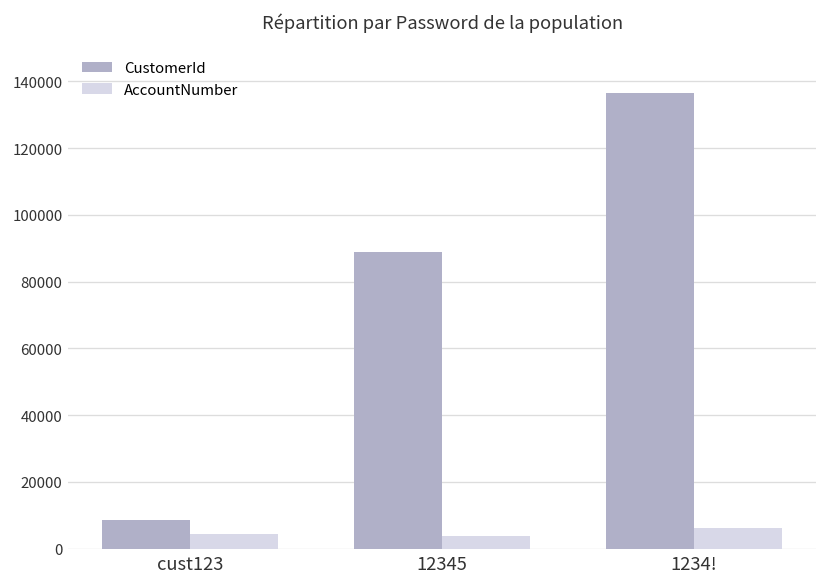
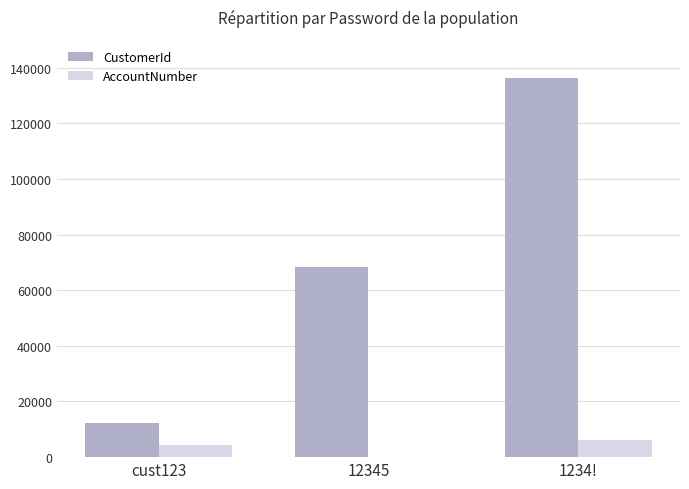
CustomerId, cust123: 9000 -> 12000
CustomerId, 12345: 89000 -> 68000
AccountNumber, 12345: 4000 -> 0
